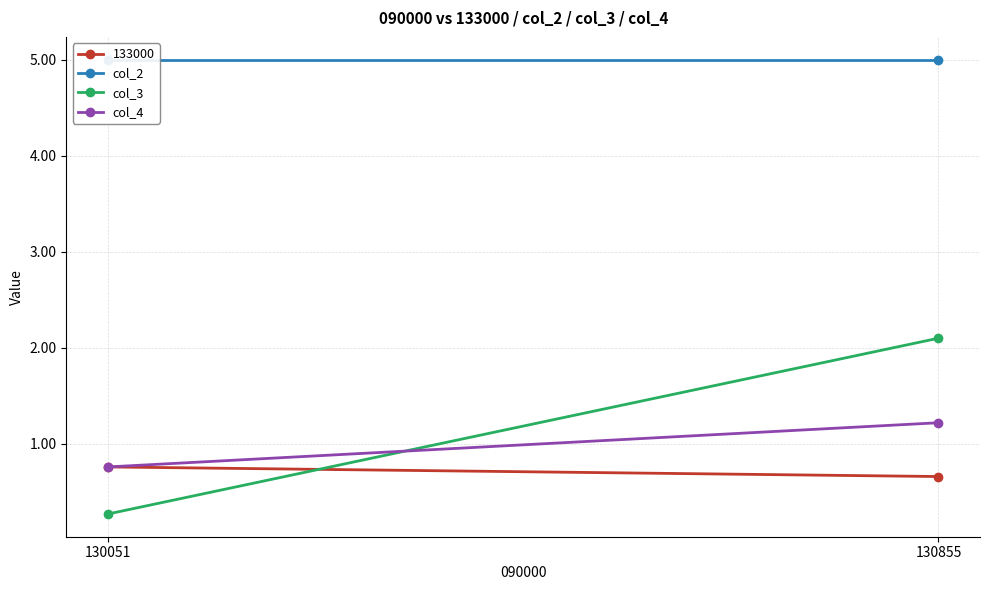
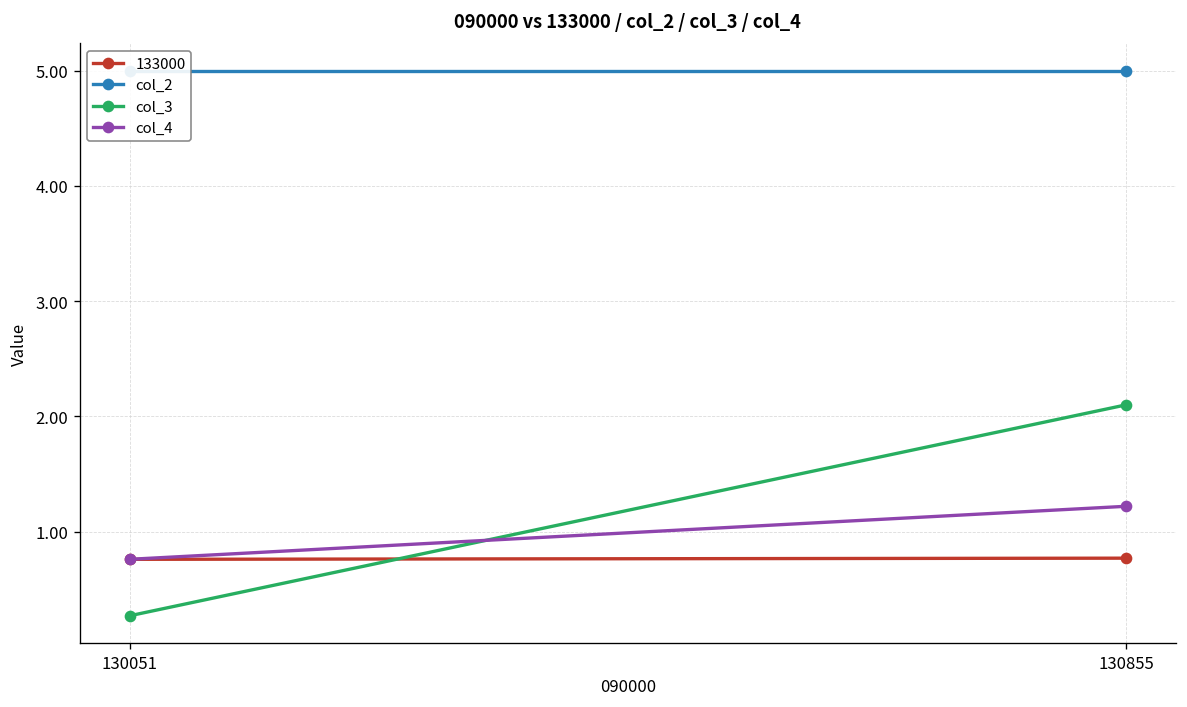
133000, 130855: 0.7 -> 0.8
